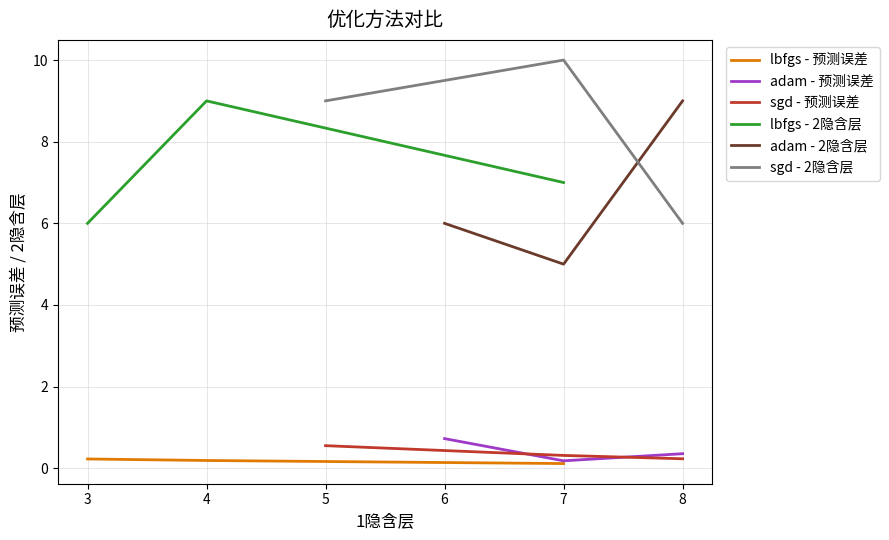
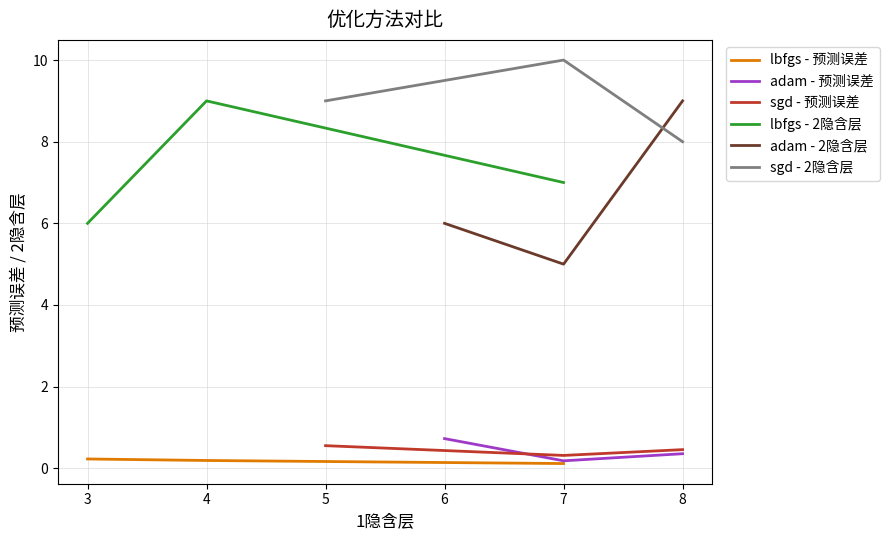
sgd - 预测误差, 8: 0.2 -> 0.5
sgd - 2隐含层, 8: 6 -> 8
